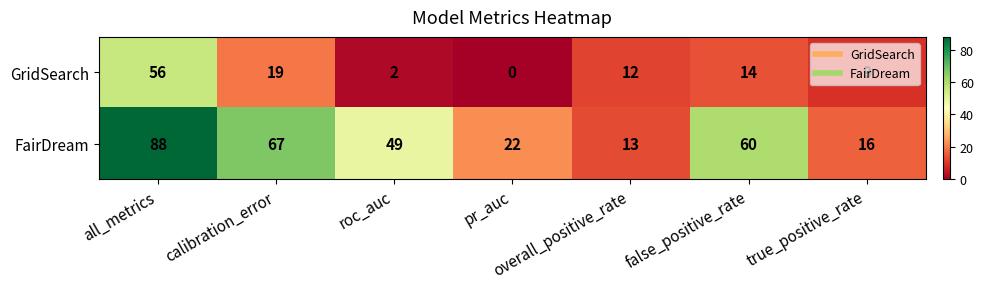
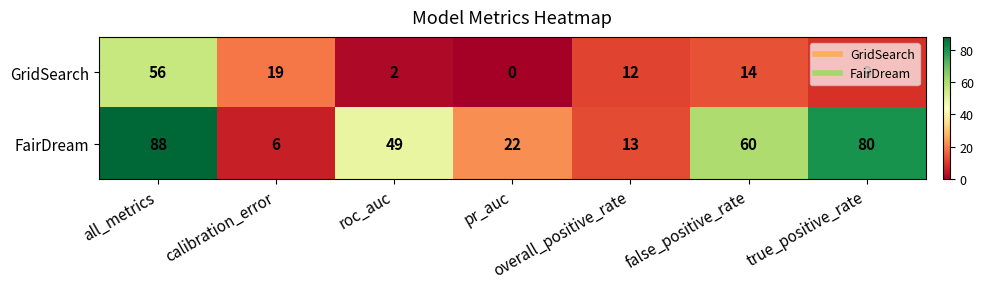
FairDream, calibration_error: 67 -> 6
FairDream, true_positive_rate: 16 -> 80
